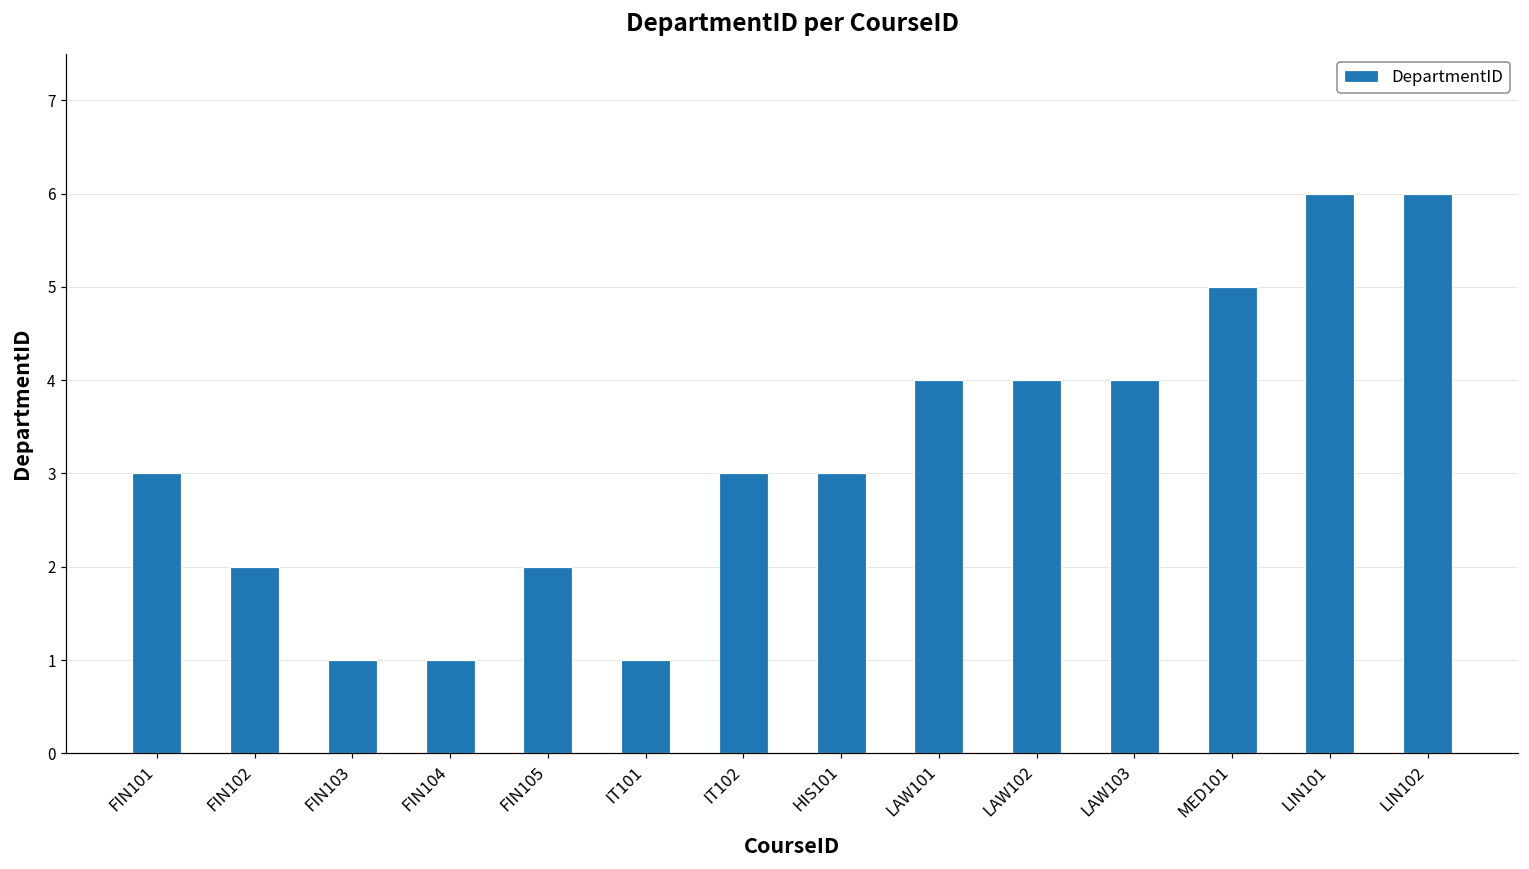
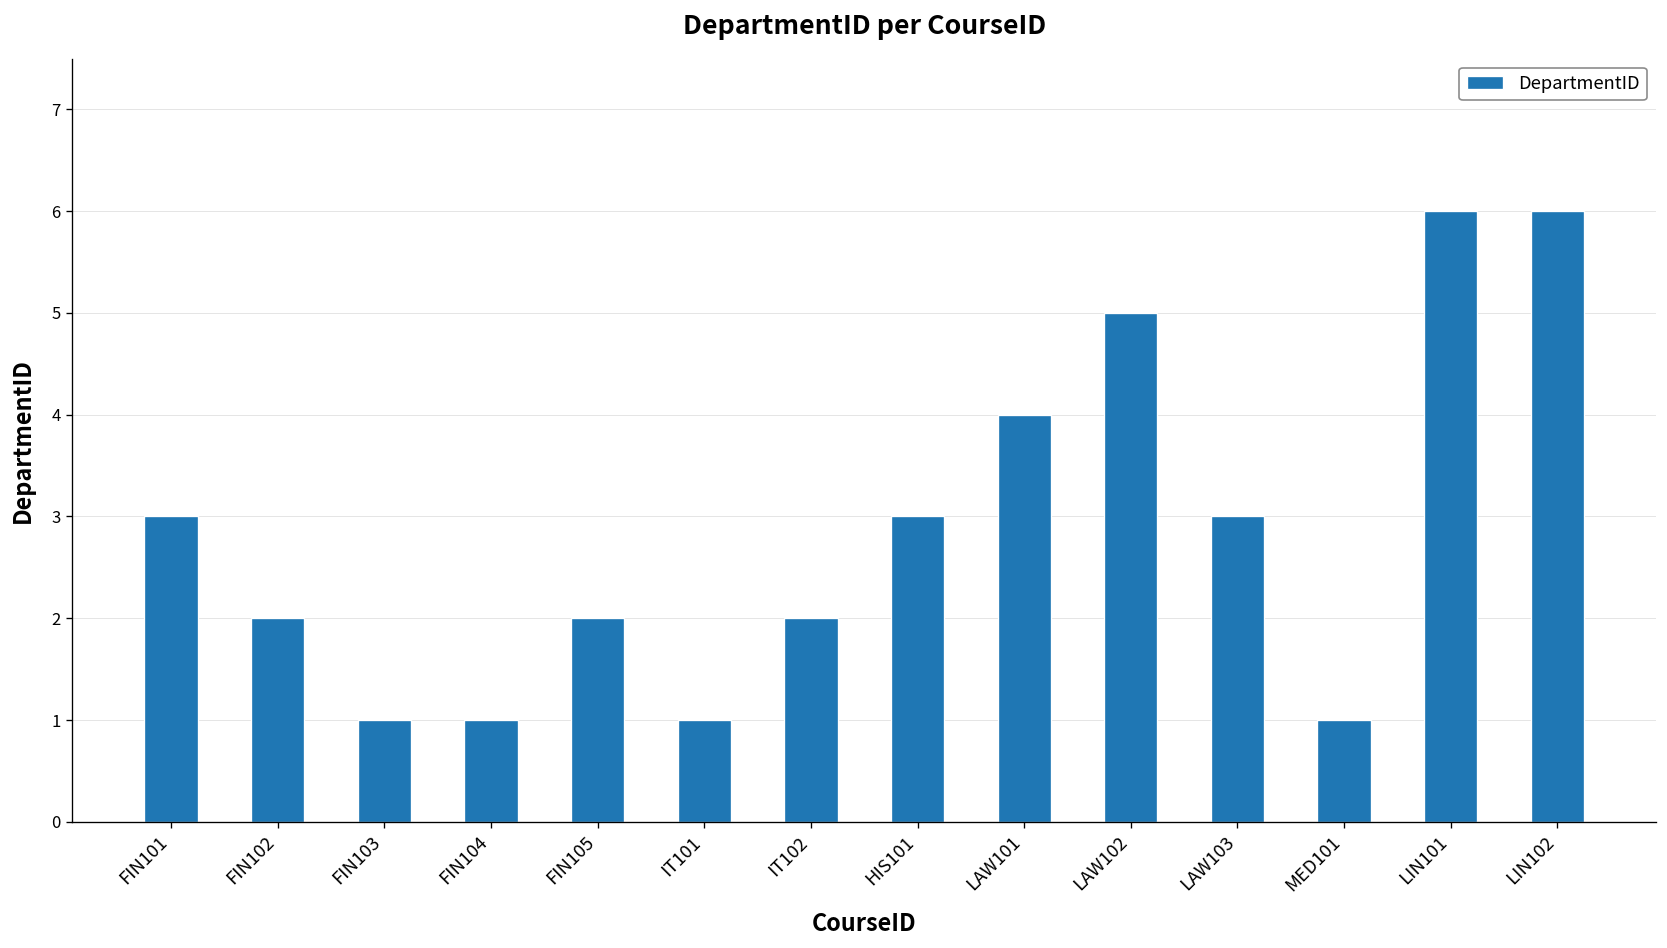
IT102: 3 -> 2
LAW102: 4 -> 5
LAW103: 4 -> 3
MED101: 5 -> 1
